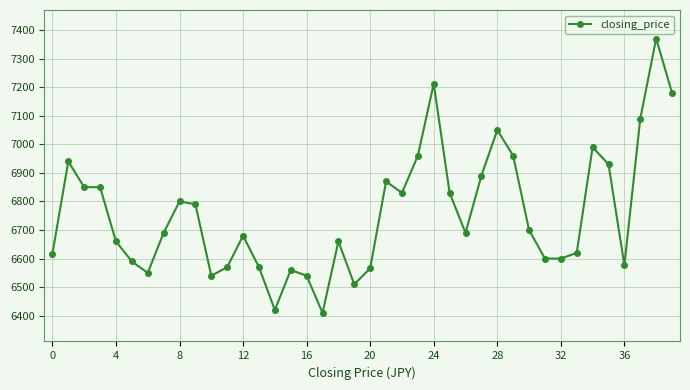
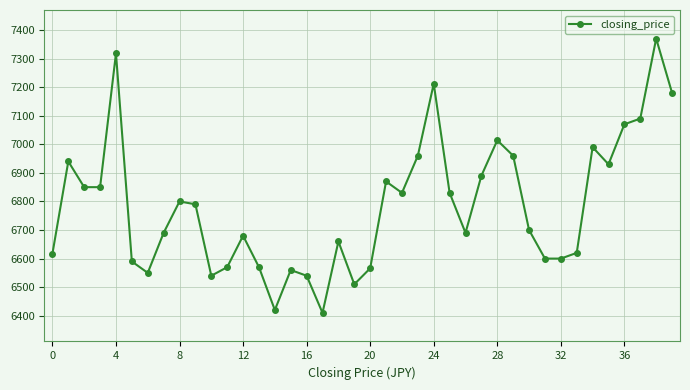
4: 6660 -> 7320
28: 7050 -> 7010
36: 6580 -> 7070
